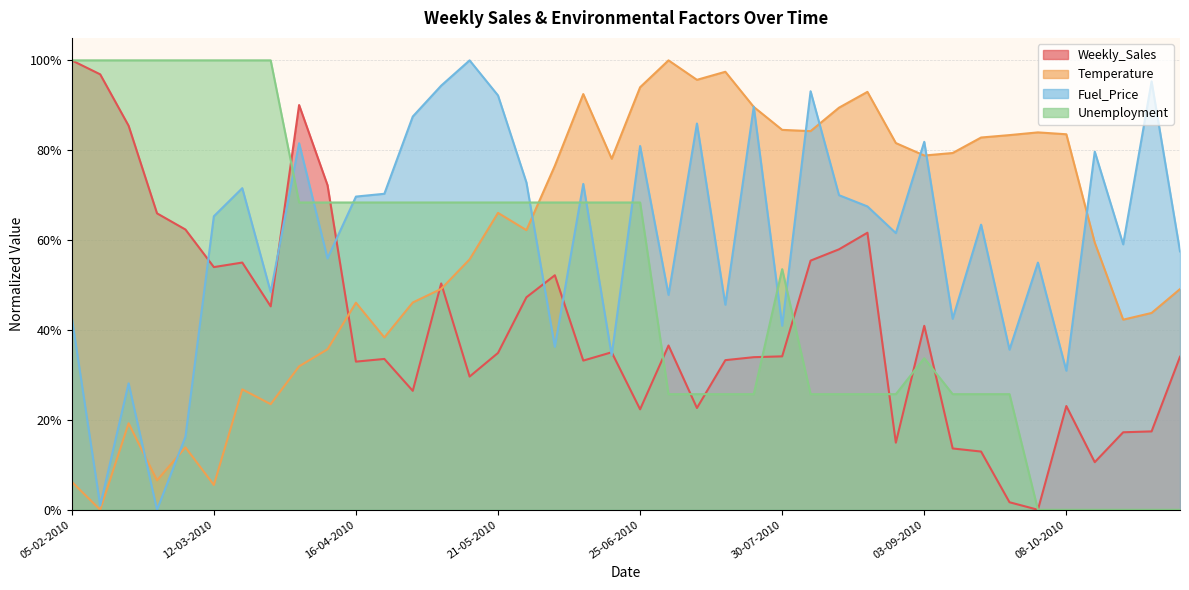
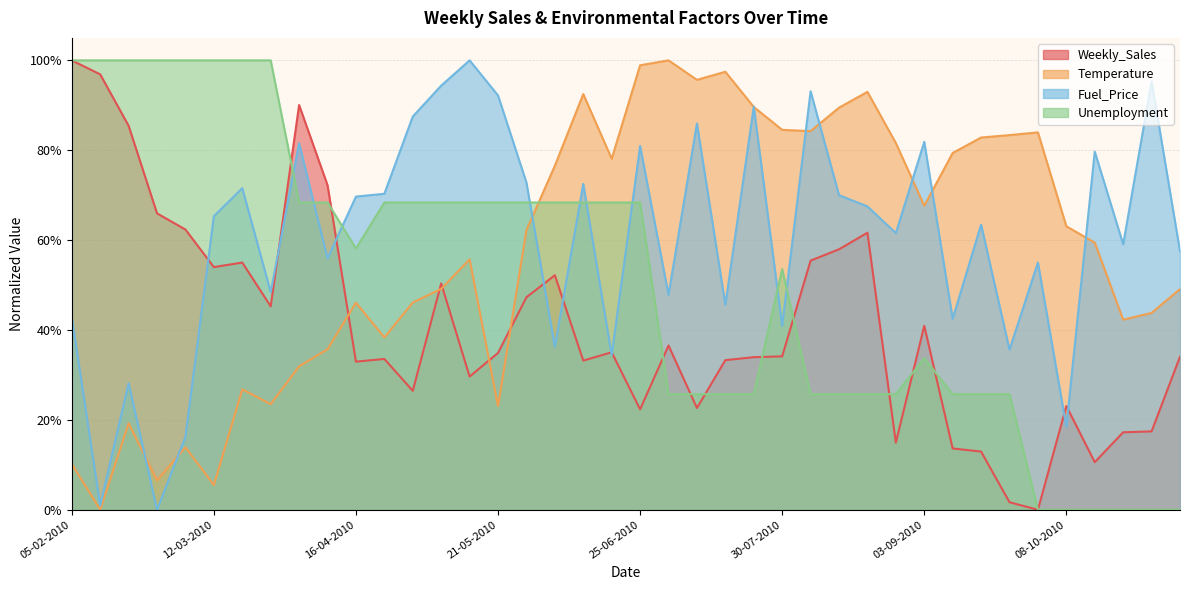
Temperature, 05-02-2010: 6% -> 10%
Unemployment, 16-04-2010: 68% -> 58%
Temperature, 21-05-2010: 66% -> 23%
Temperature, 25-06-2010: 94% -> 99%
Temperature, 03-09-2010: 79% -> 68%
Temperature, 08-10-2010: 84% -> 63%
Fuel_Price, 08-10-2010: 31% -> 18%
